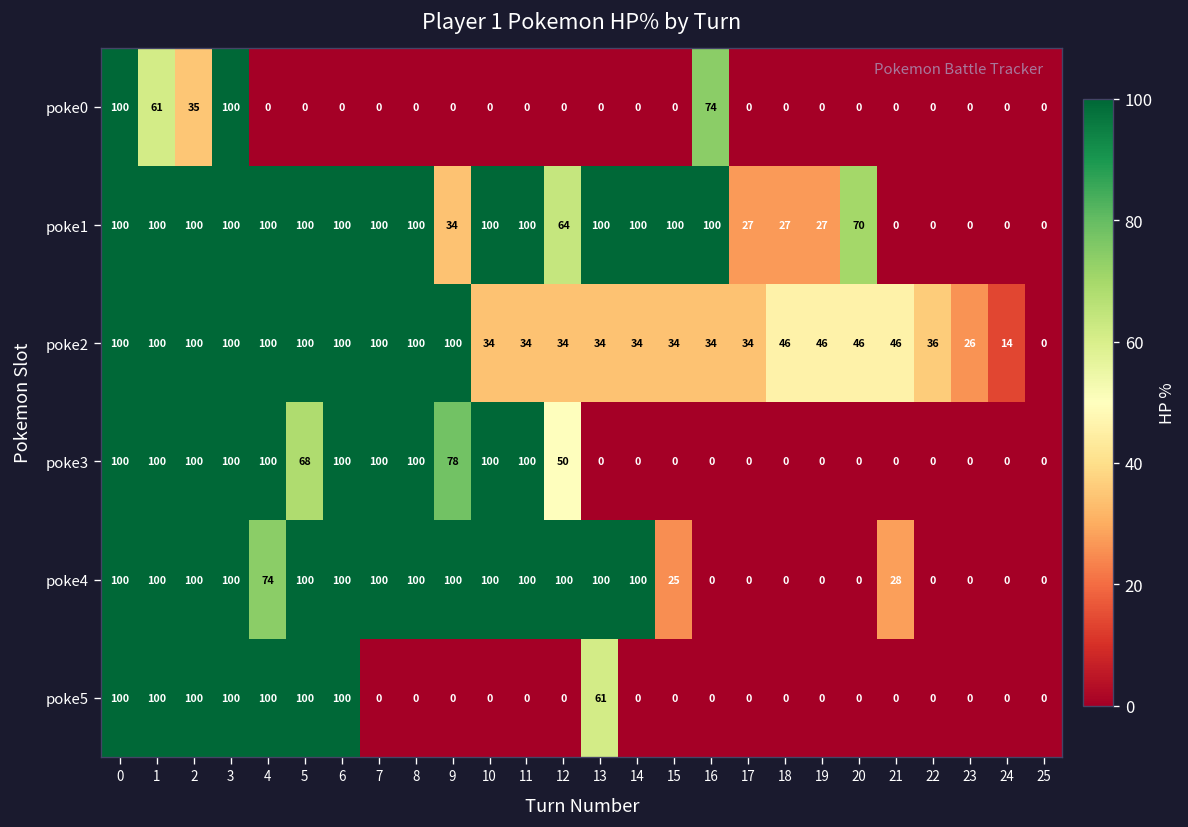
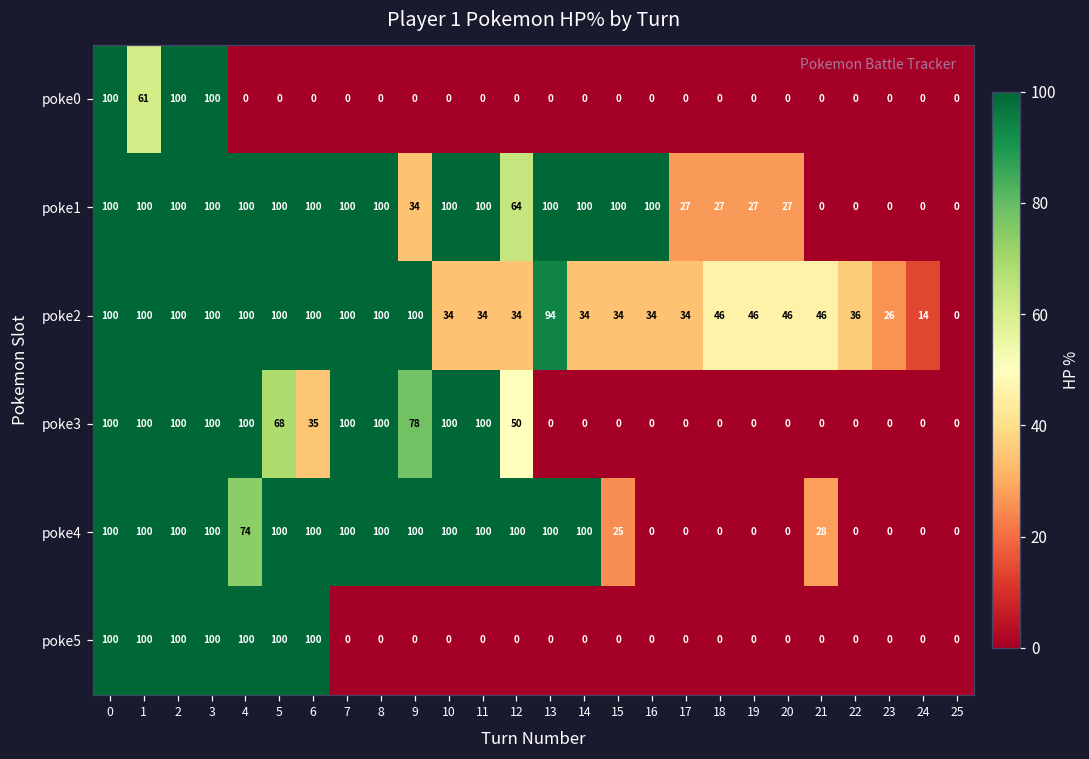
poke0, 2: 35 -> 100
poke0, 16: 74 -> 0
poke1, 20: 70 -> 27
poke2, 13: 34 -> 94
poke3, 6: 100 -> 35
poke5, 13: 61 -> 0
